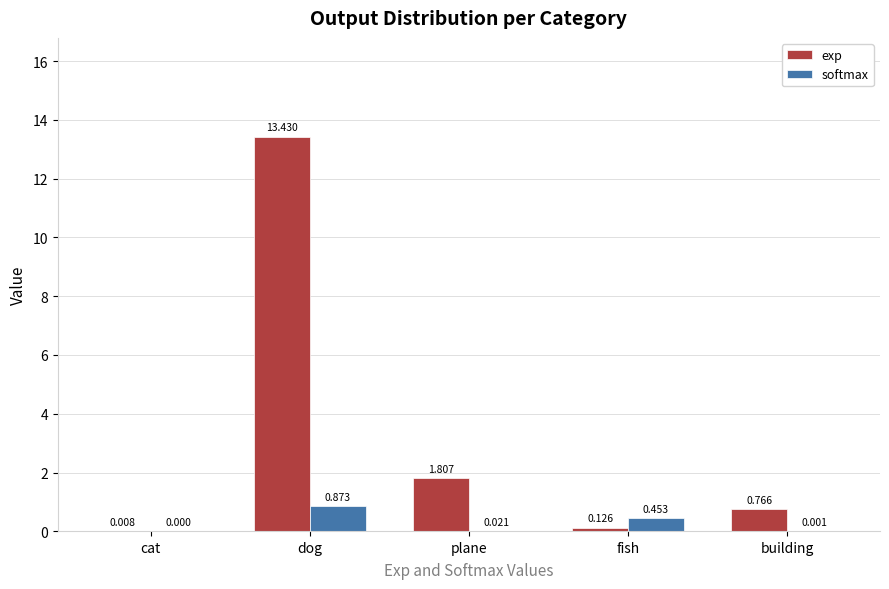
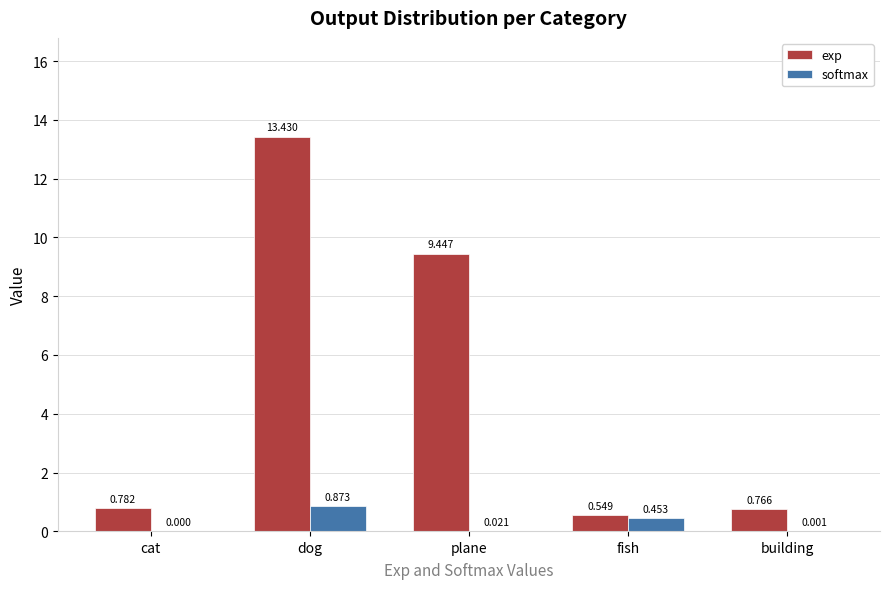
exp, cat: 0.008 -> 0.782
exp, plane: 1.807 -> 9.447
exp, fish: 0.126 -> 0.549
